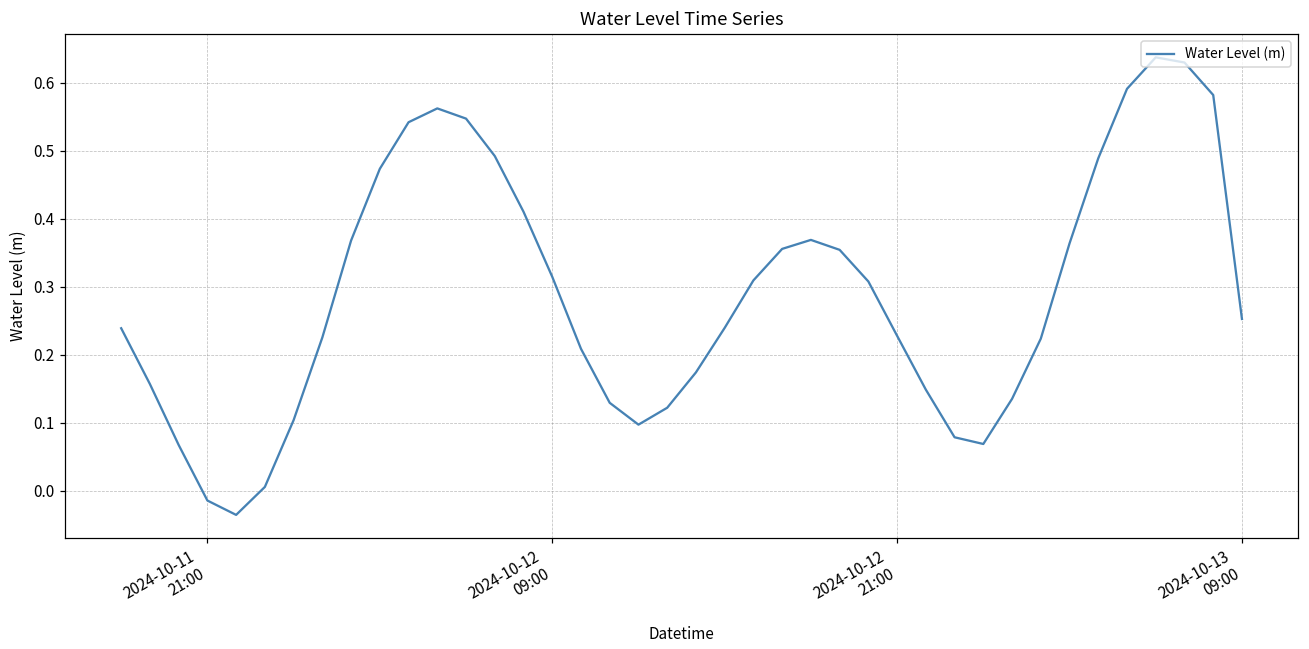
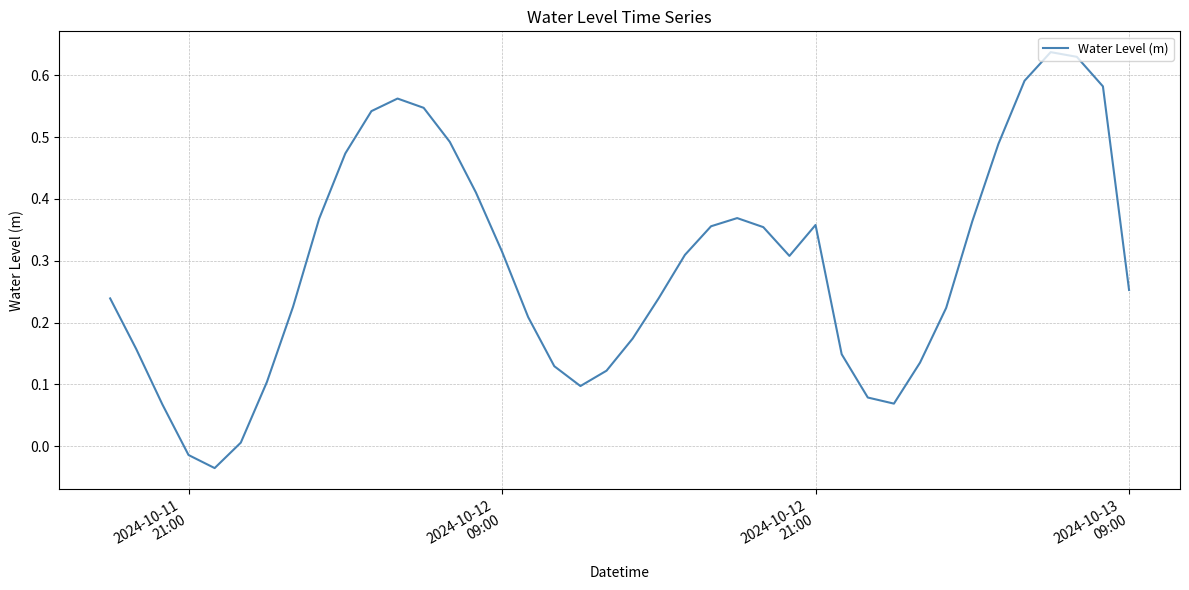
2024-10-12 21:00: 0.23 -> 0.36
